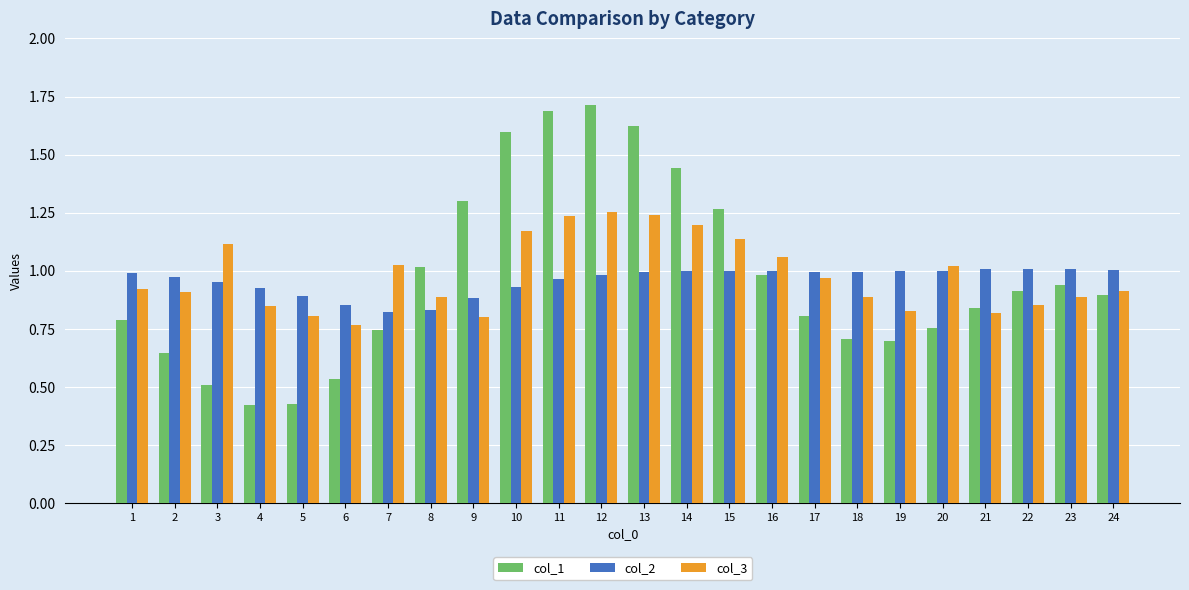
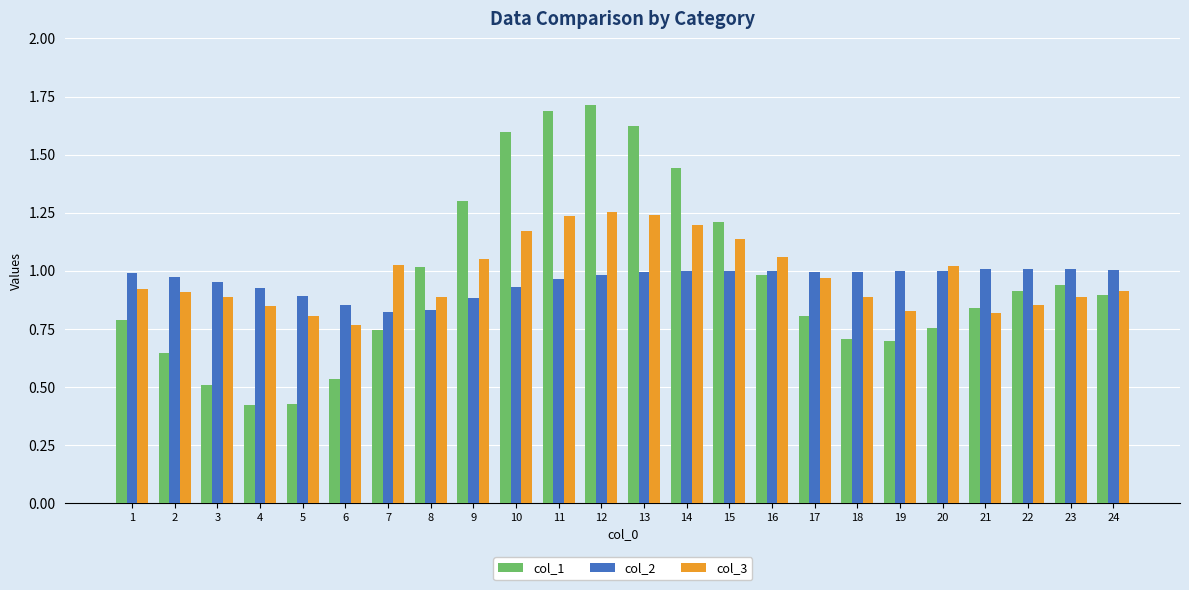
col_3, 3: 1.11 -> 0.88
col_3, 9: 0.80 -> 1.05
col_1, 15: 1.26 -> 1.21
